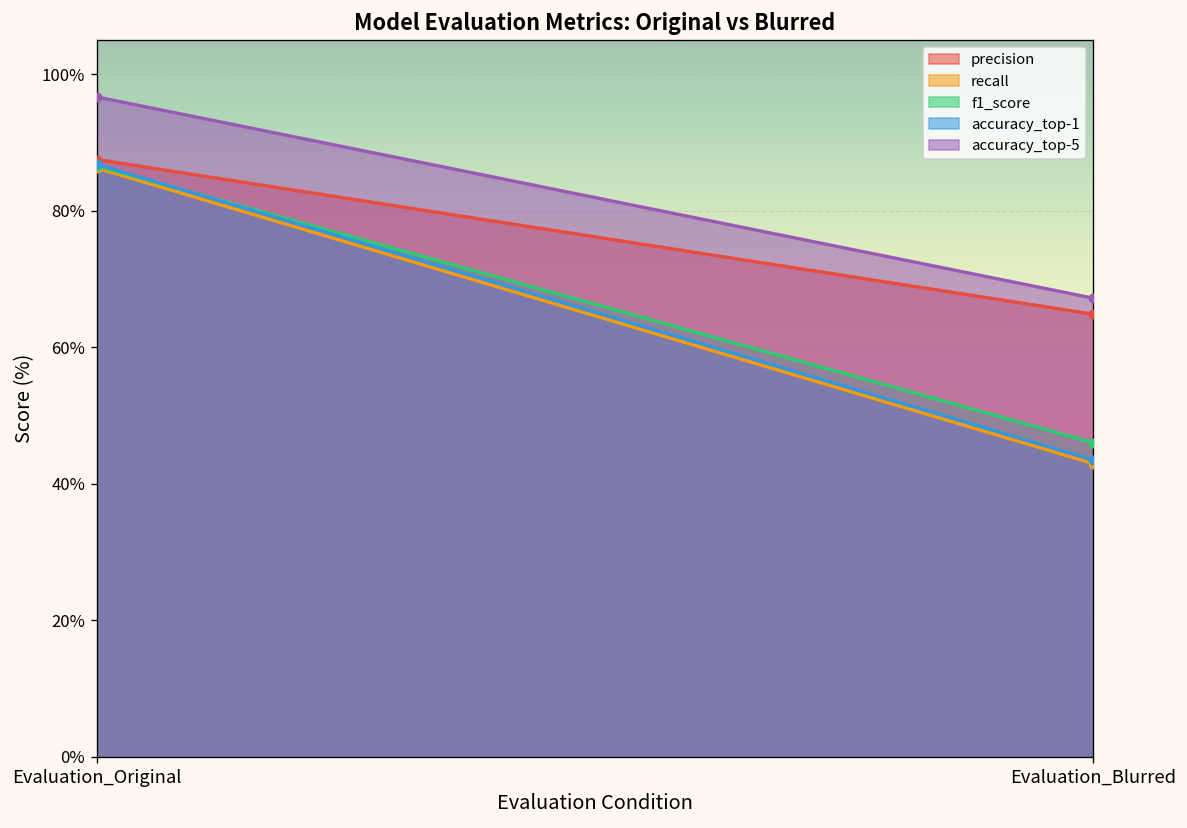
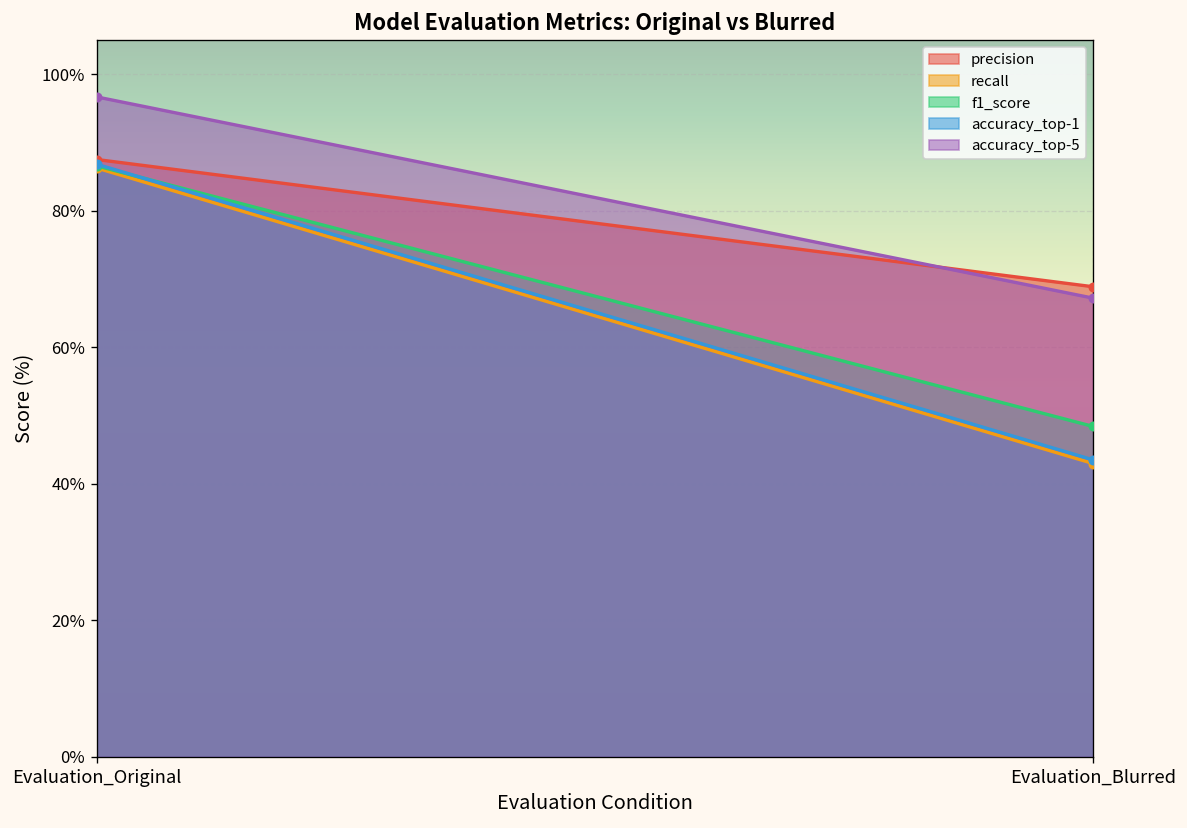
precision, Evaluation_Blurred: 65% -> 69%
f1_score, Evaluation_Blurred: 46% -> 48%
